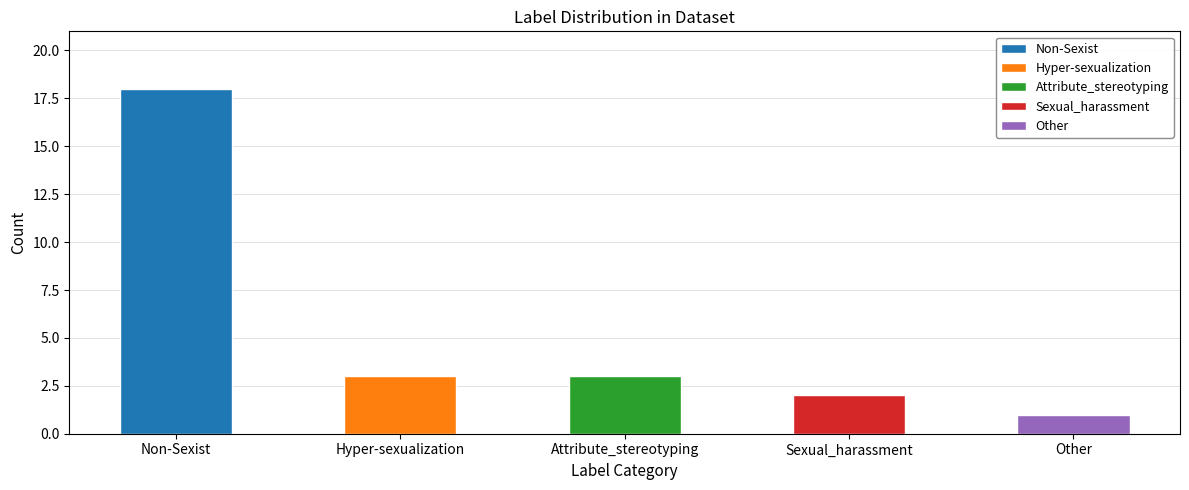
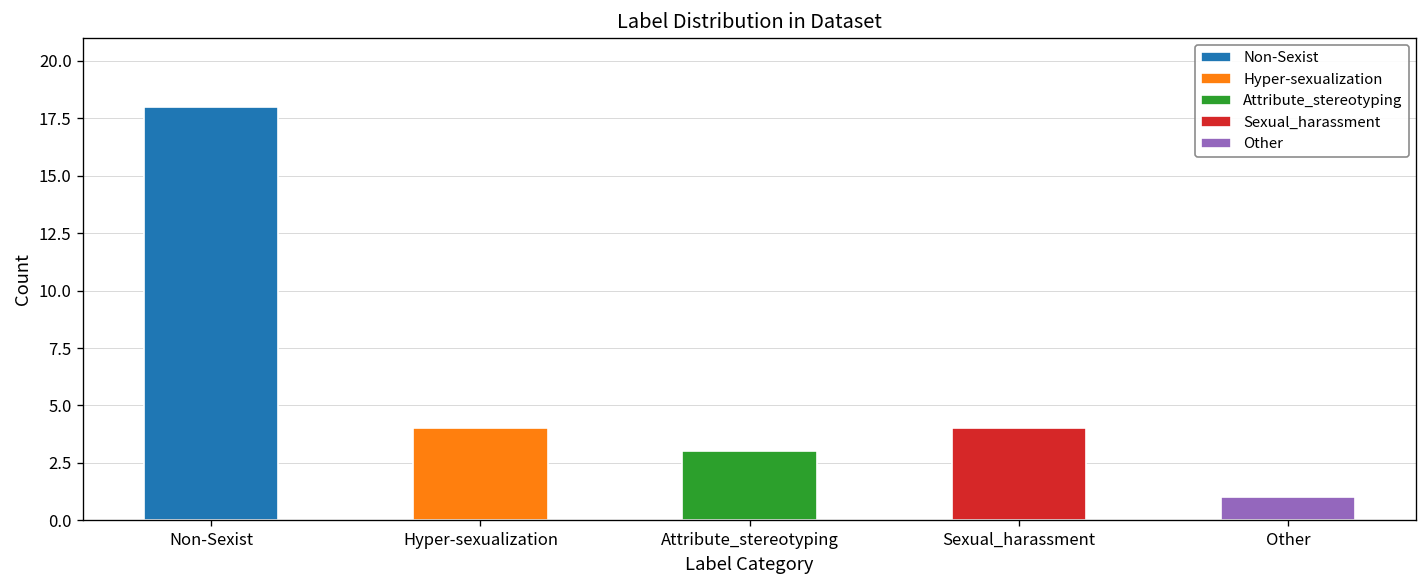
Hyper-sexualization: 3 -> 4
Sexual_harassment: 2 -> 4
